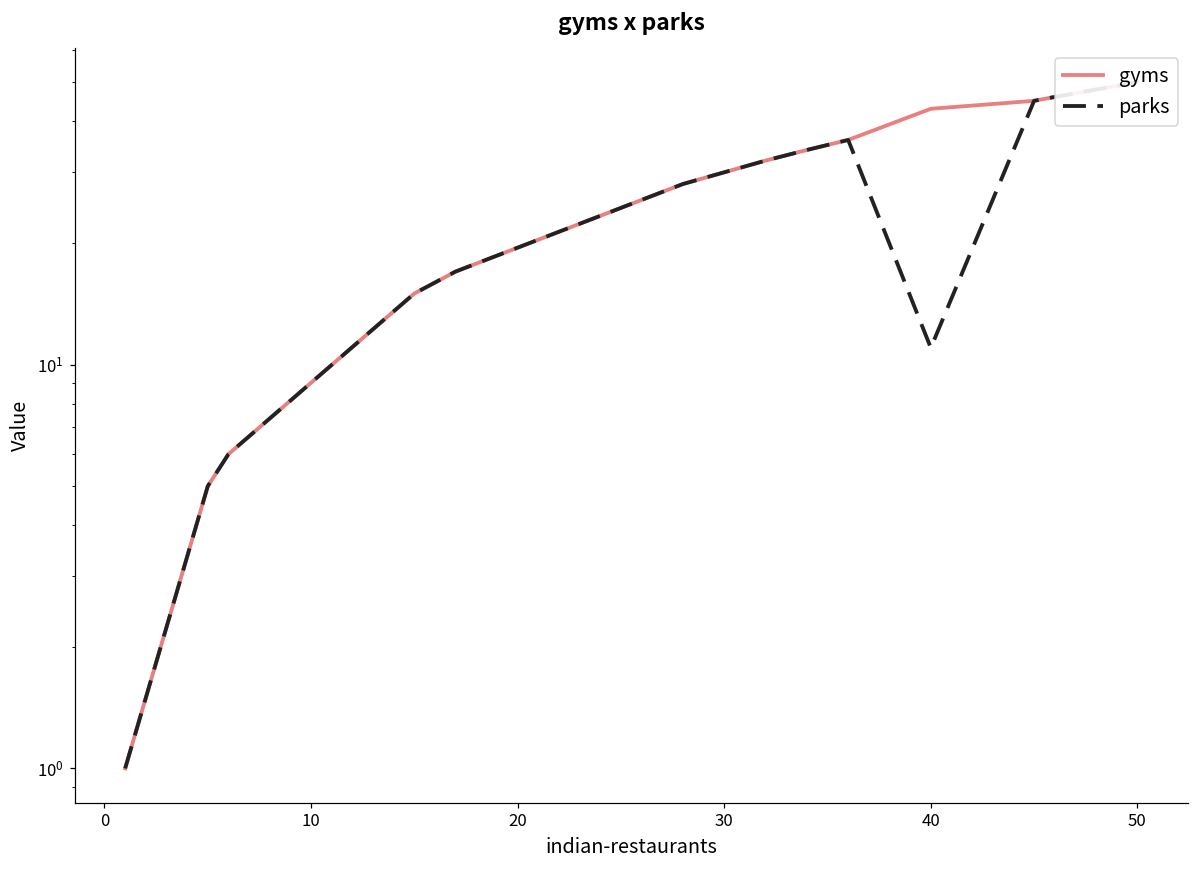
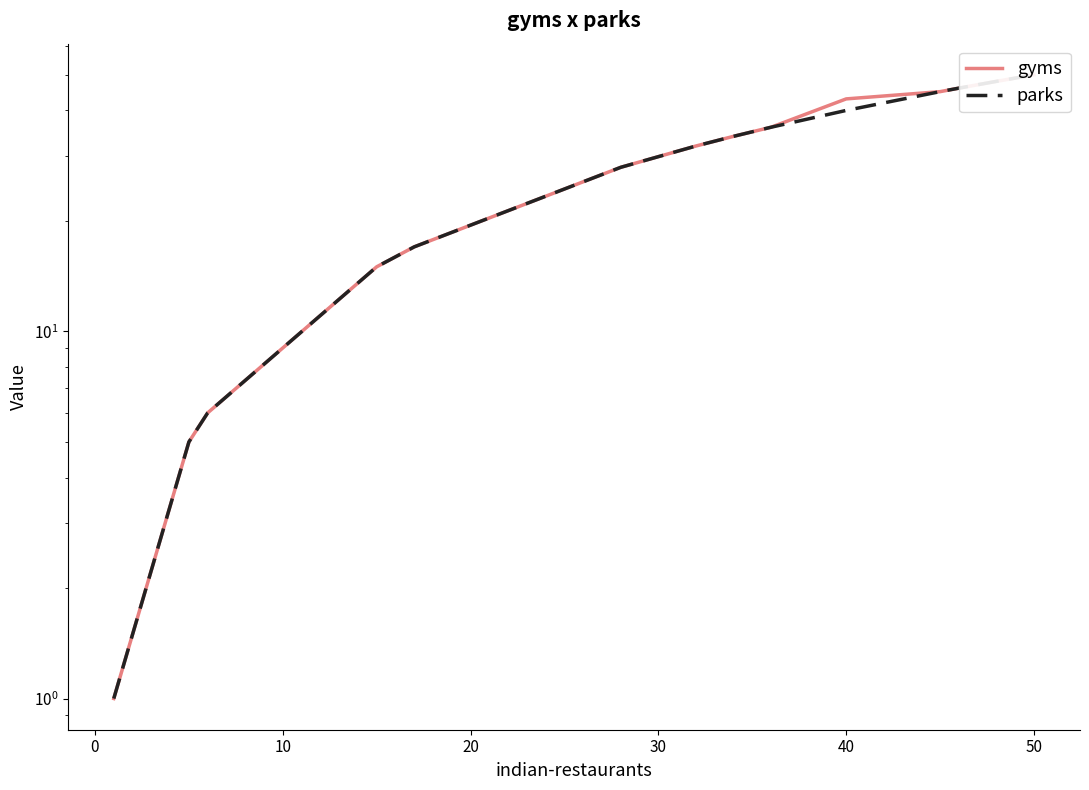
parks, 40: 11 -> 40
